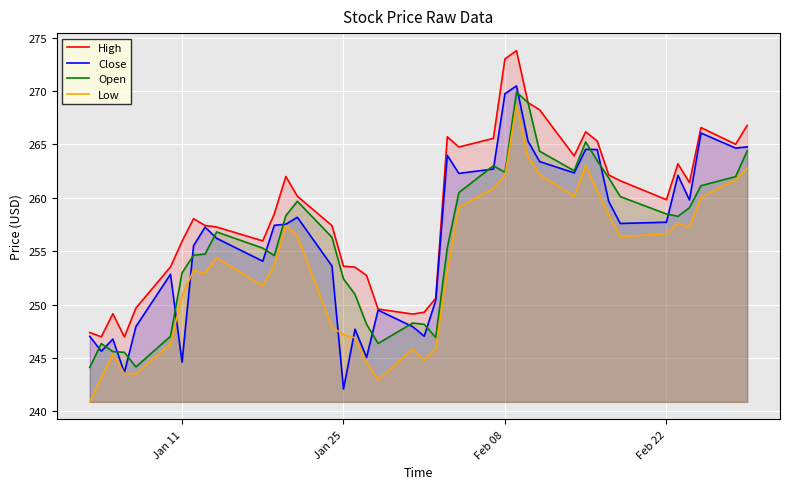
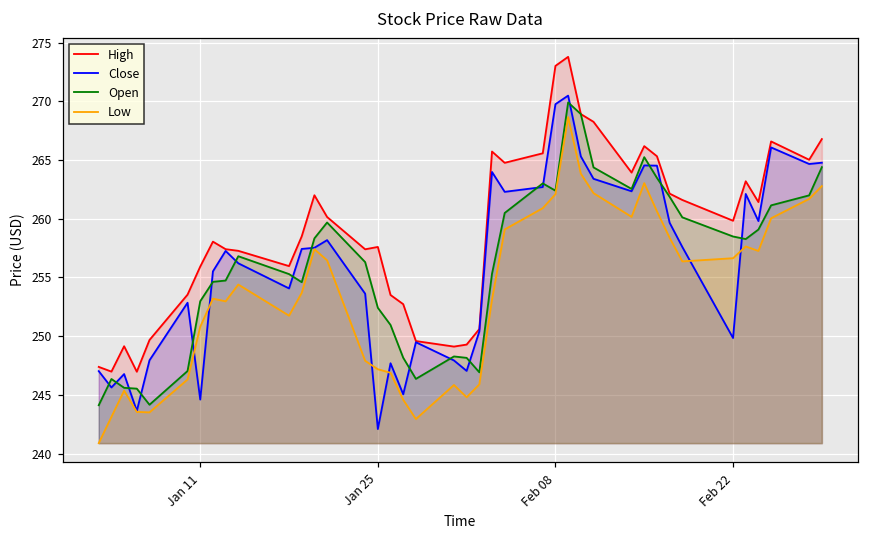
High, Jan 25: 253.6 -> 257.6
Close, Feb 22: 257.7 -> 249.9
